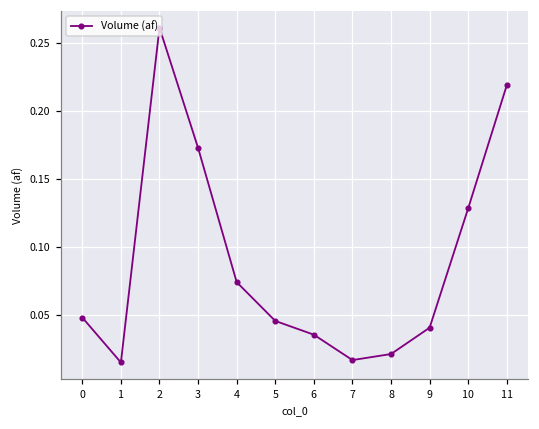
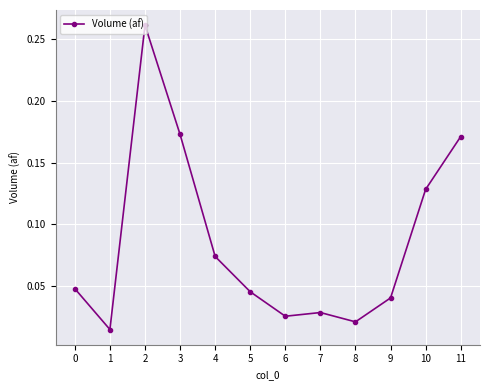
6: 0.035 -> 0.026
7: 0.017 -> 0.029
11: 0.219 -> 0.171
